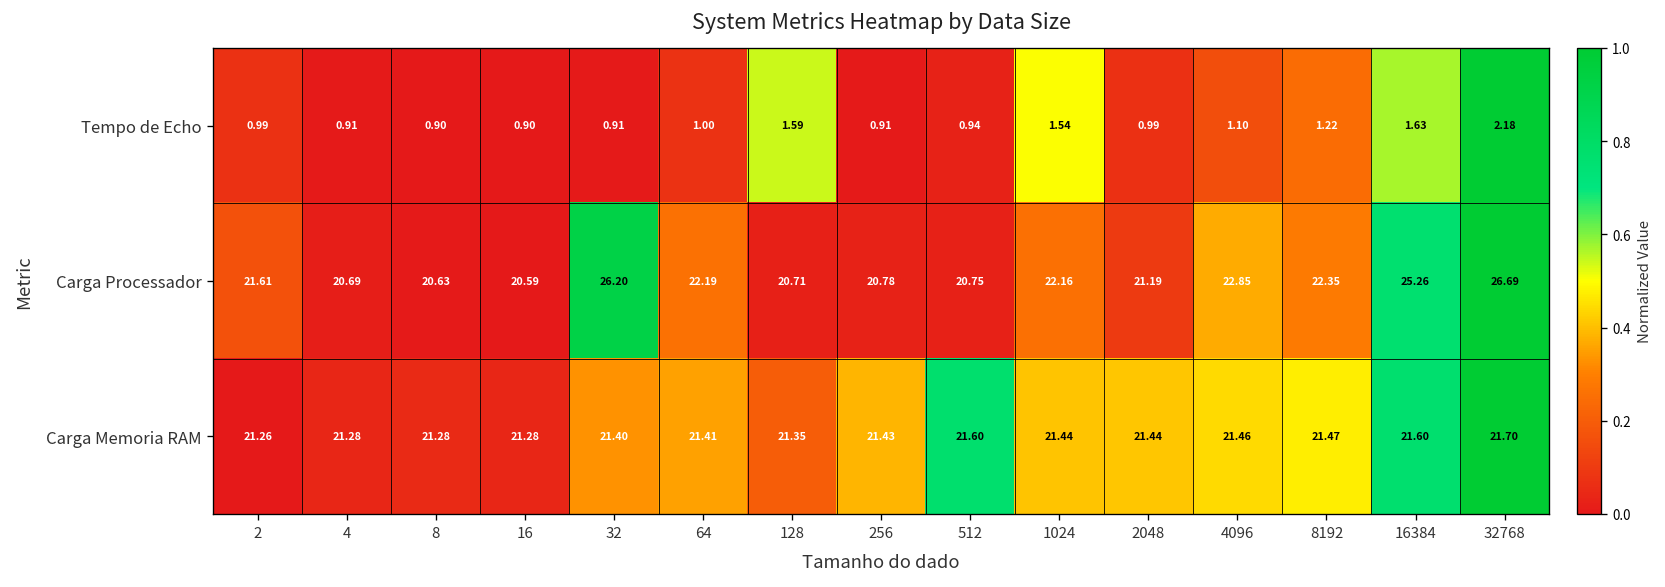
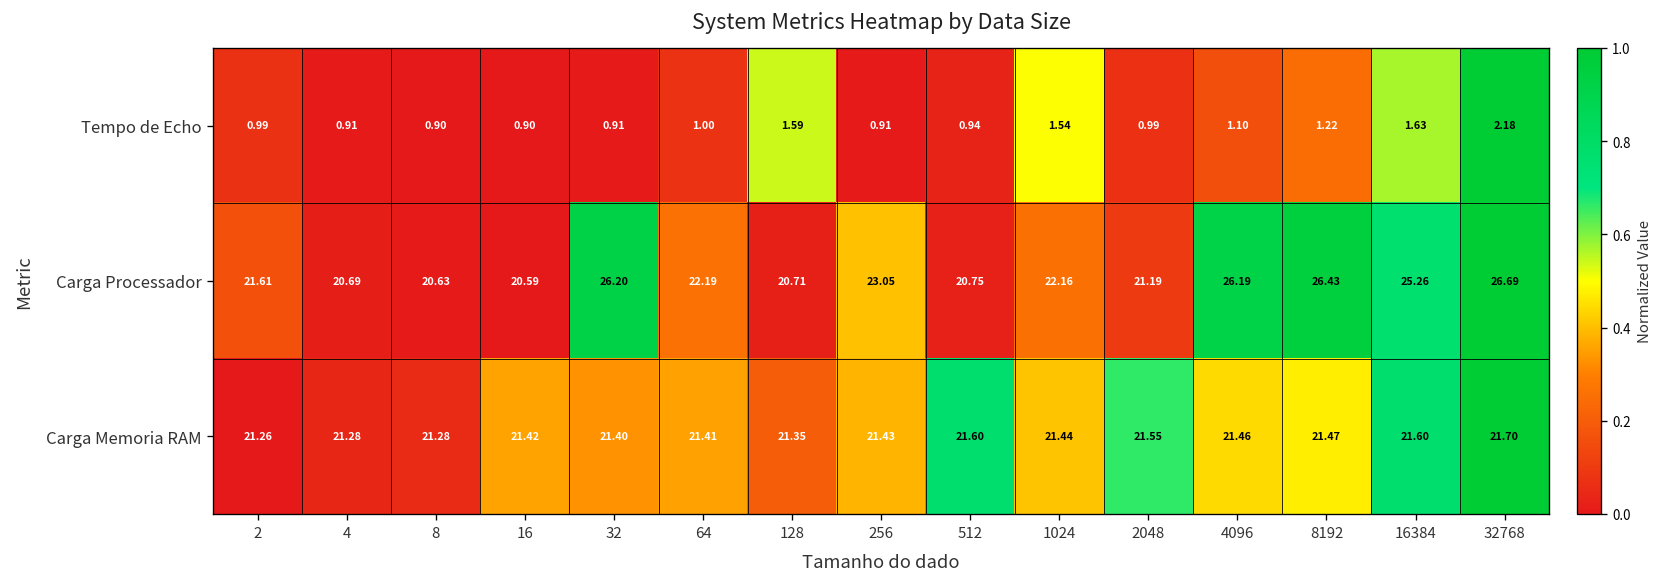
Carga Processador, 256: 20.78 -> 23.05
Carga Processador, 4096: 22.85 -> 26.19
Carga Processador, 8192: 22.35 -> 26.43
Carga Memoria RAM, 16: 21.28 -> 21.42
Carga Memoria RAM, 2048: 21.44 -> 21.55
